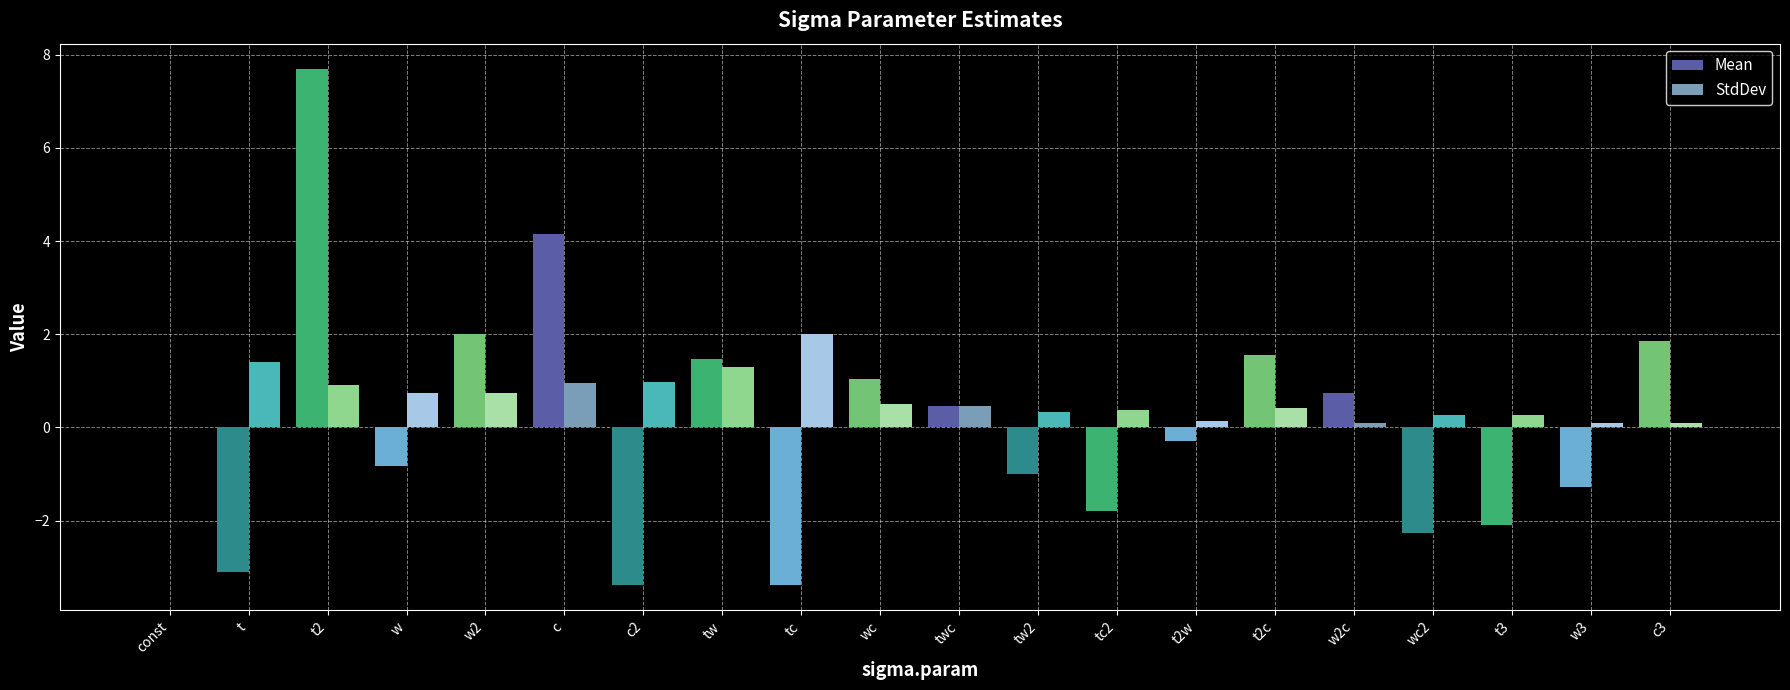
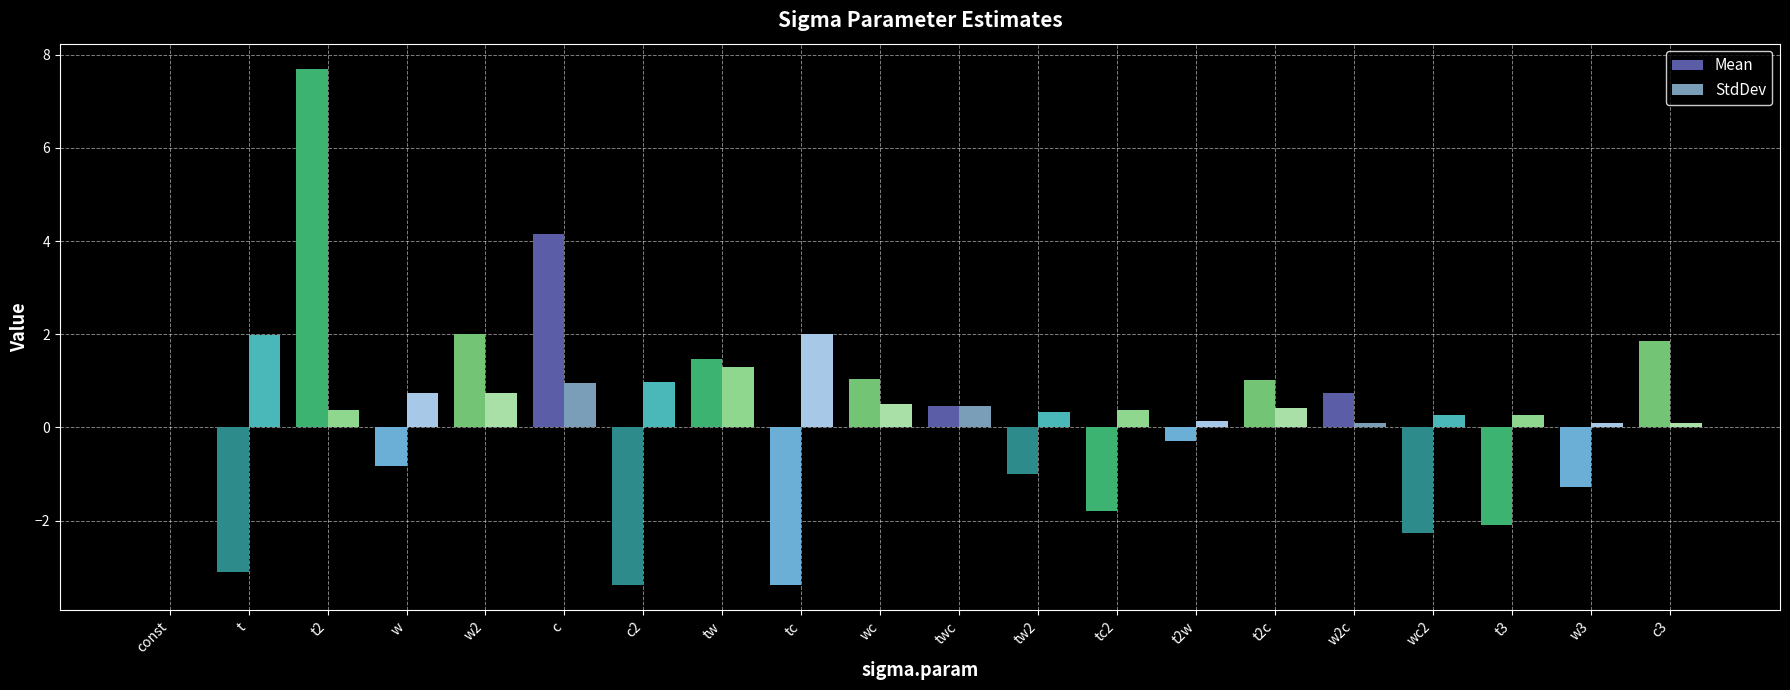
StdDev, t: 1.4 -> 2.0
StdDev, t2: 0.9 -> 0.4
Mean, t2c: 1.6 -> 1.0
